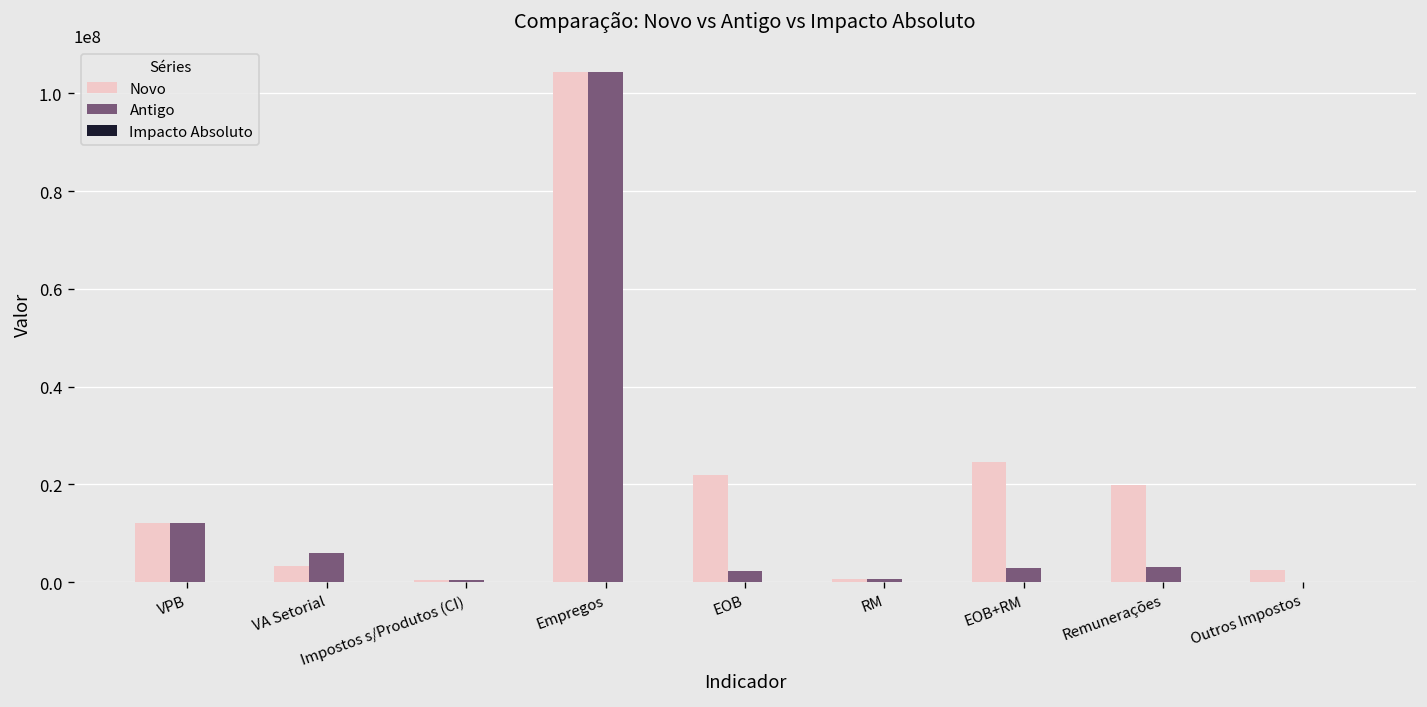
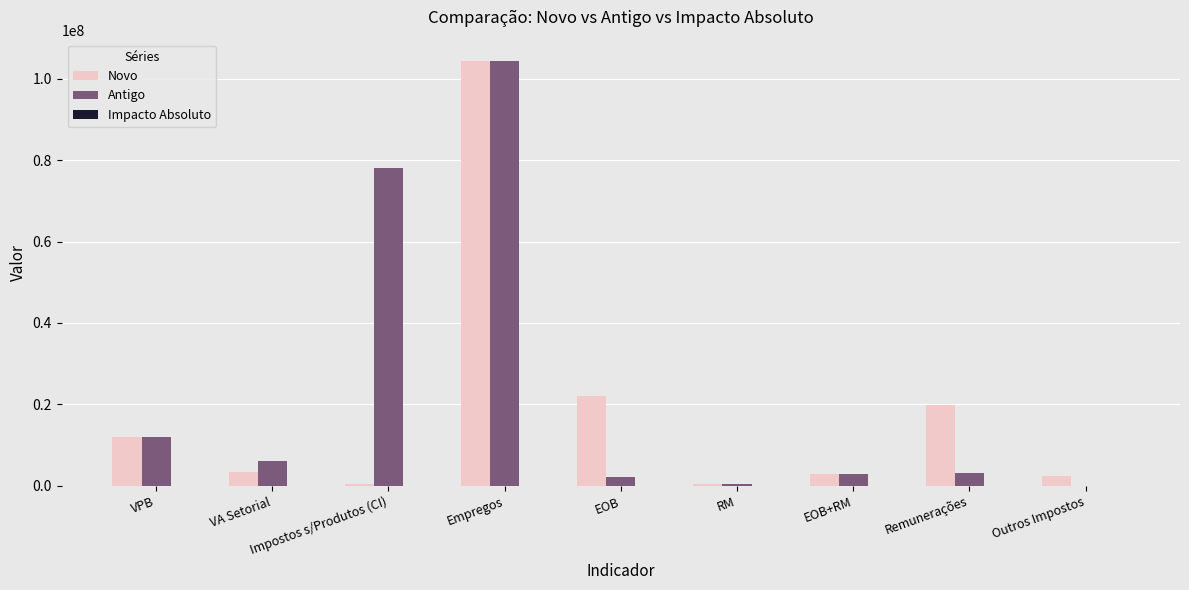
Antigo, Impostos s/Produtos (CI): 0 -> 78000000
Novo, EOB+RM: 25000000 -> 3000000
